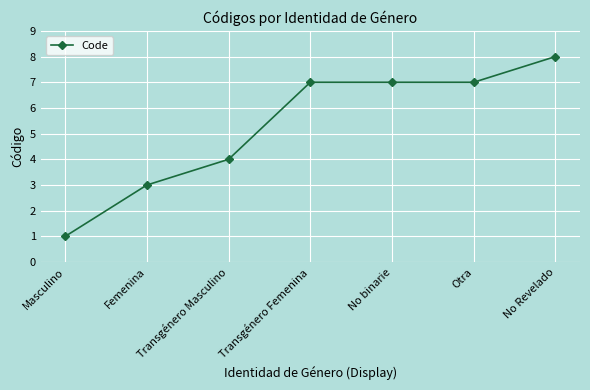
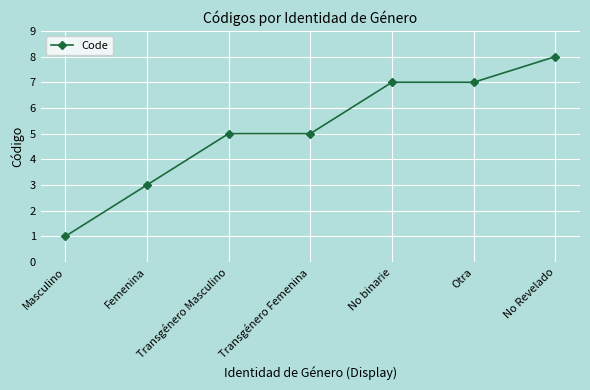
Transgénero Masculino: 4 -> 5
Transgénero Femenina: 7 -> 5
